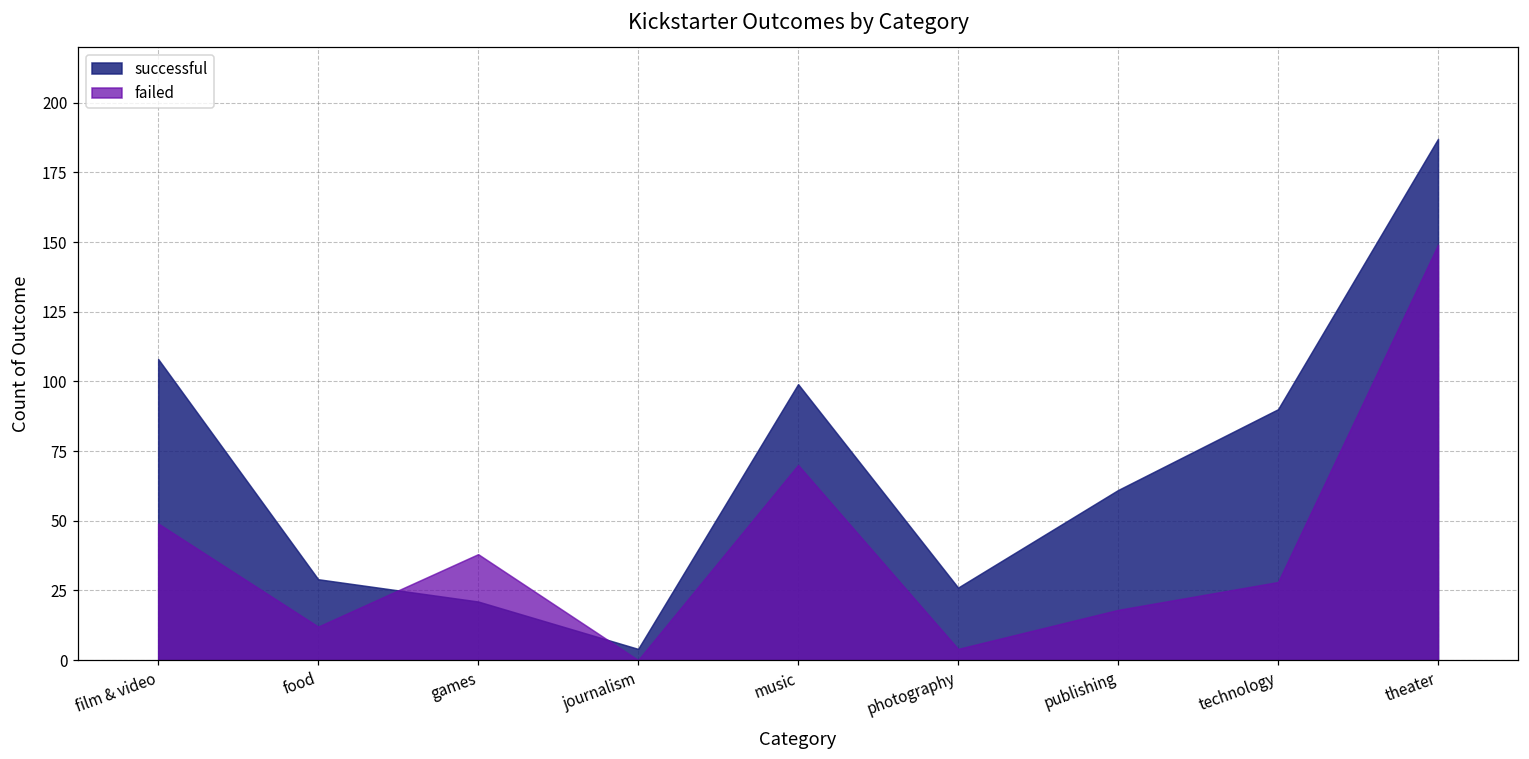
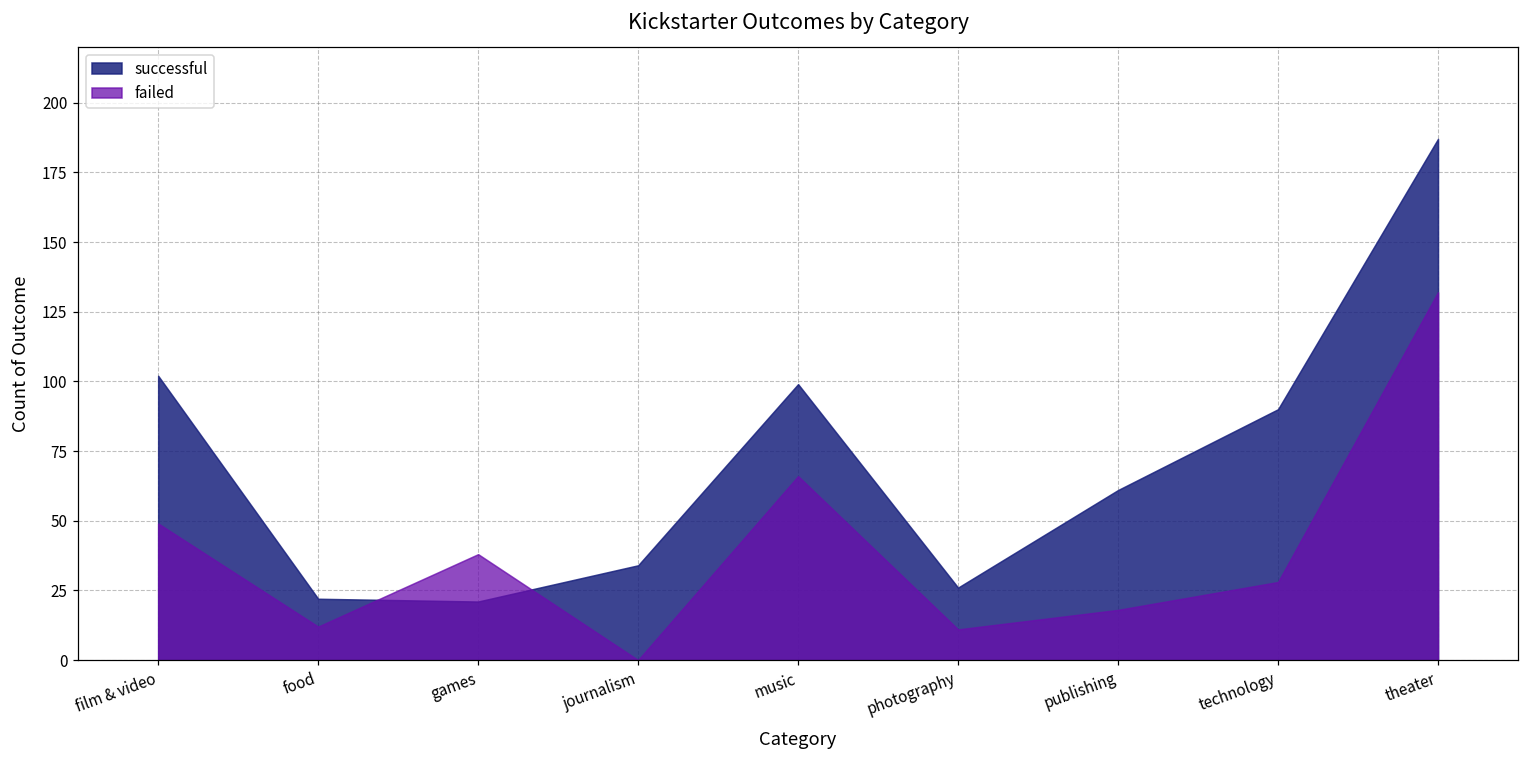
successful, film & video: 108 -> 102
successful, food: 29 -> 22
successful, journalism: 4 -> 34
failed, music: 70 -> 66
failed, photography: 4 -> 11
failed, theater: 149 -> 132
